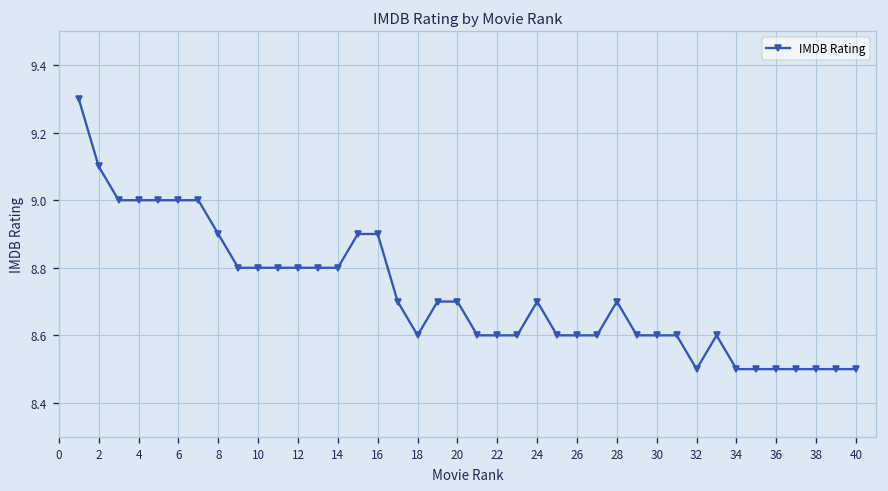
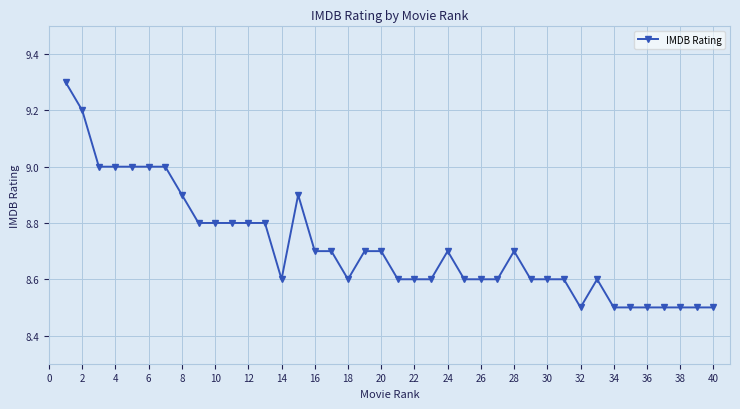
2: 9.1 -> 9.2
14: 8.8 -> 8.6
16: 8.9 -> 8.7
